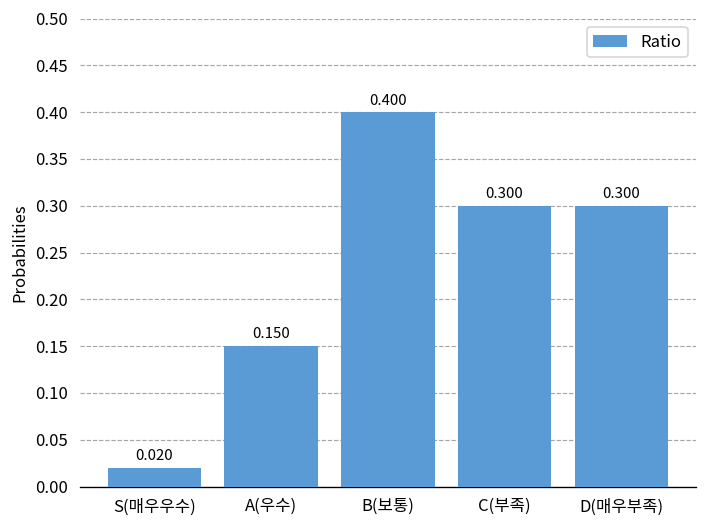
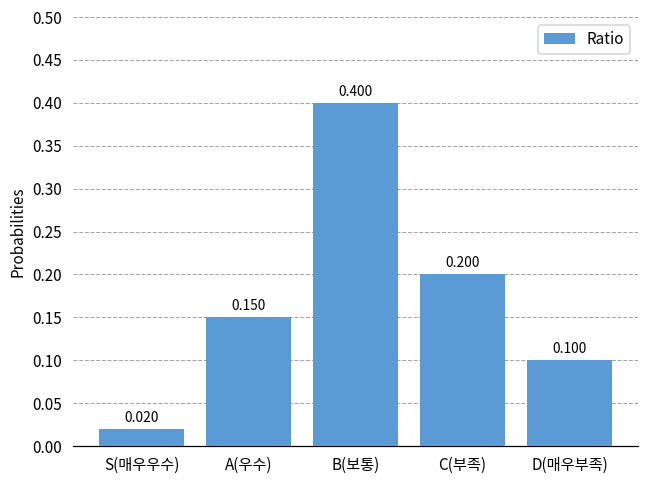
C(부족): 0.300 -> 0.200
D(매우부족): 0.300 -> 0.100
